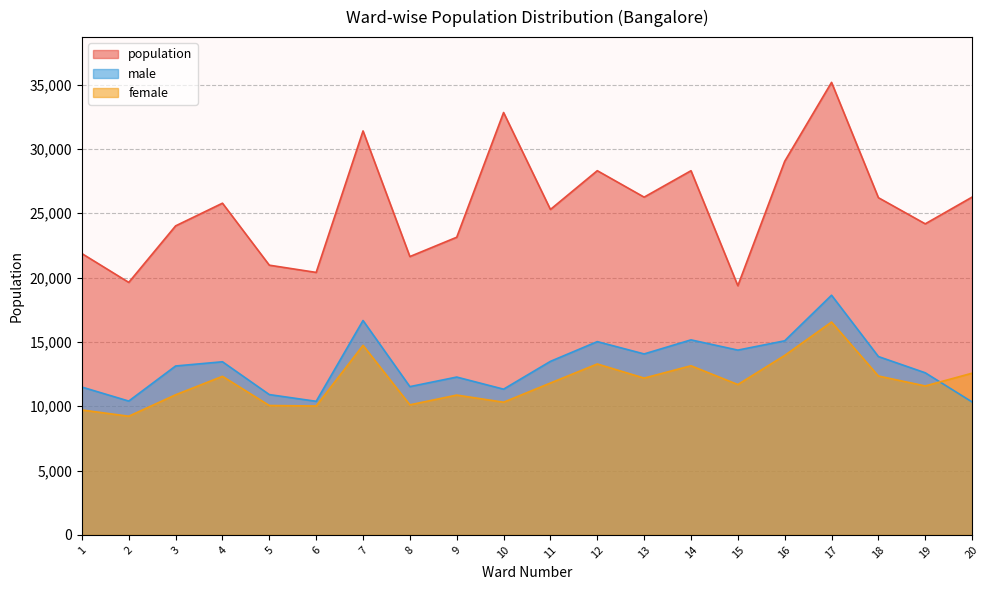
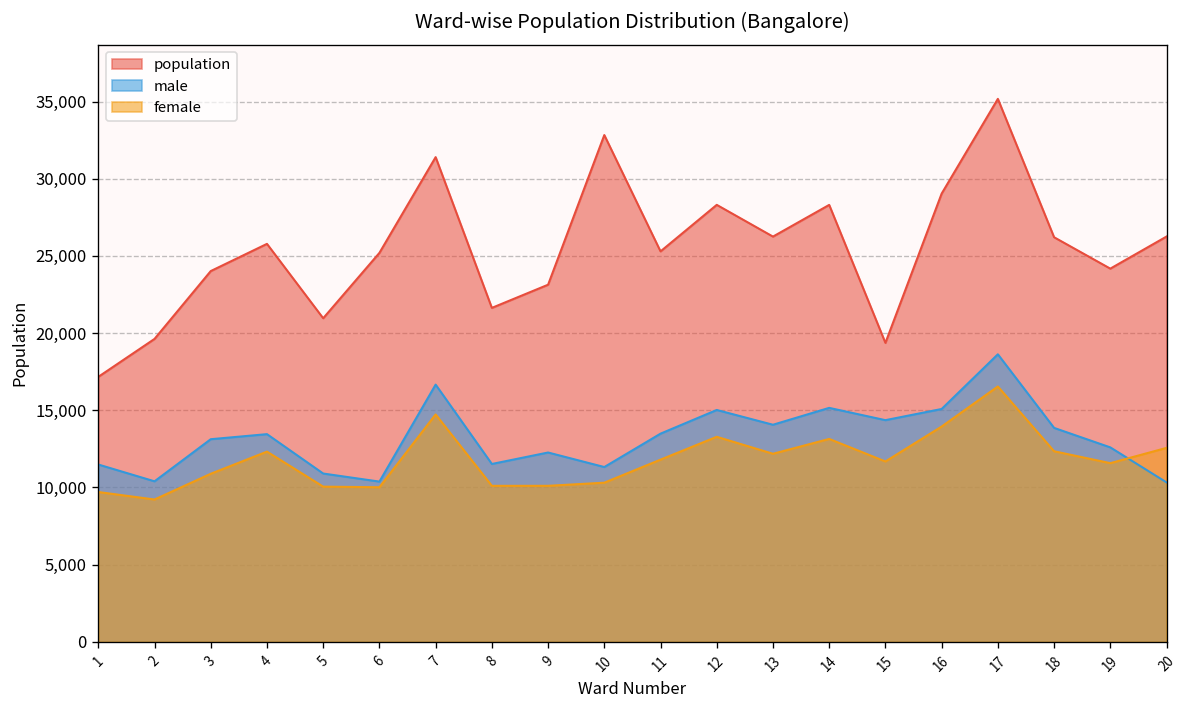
population, 1: 21,900 -> 17,200
population, 6: 20,400 -> 25,200
female, 9: 10,900 -> 10,100
